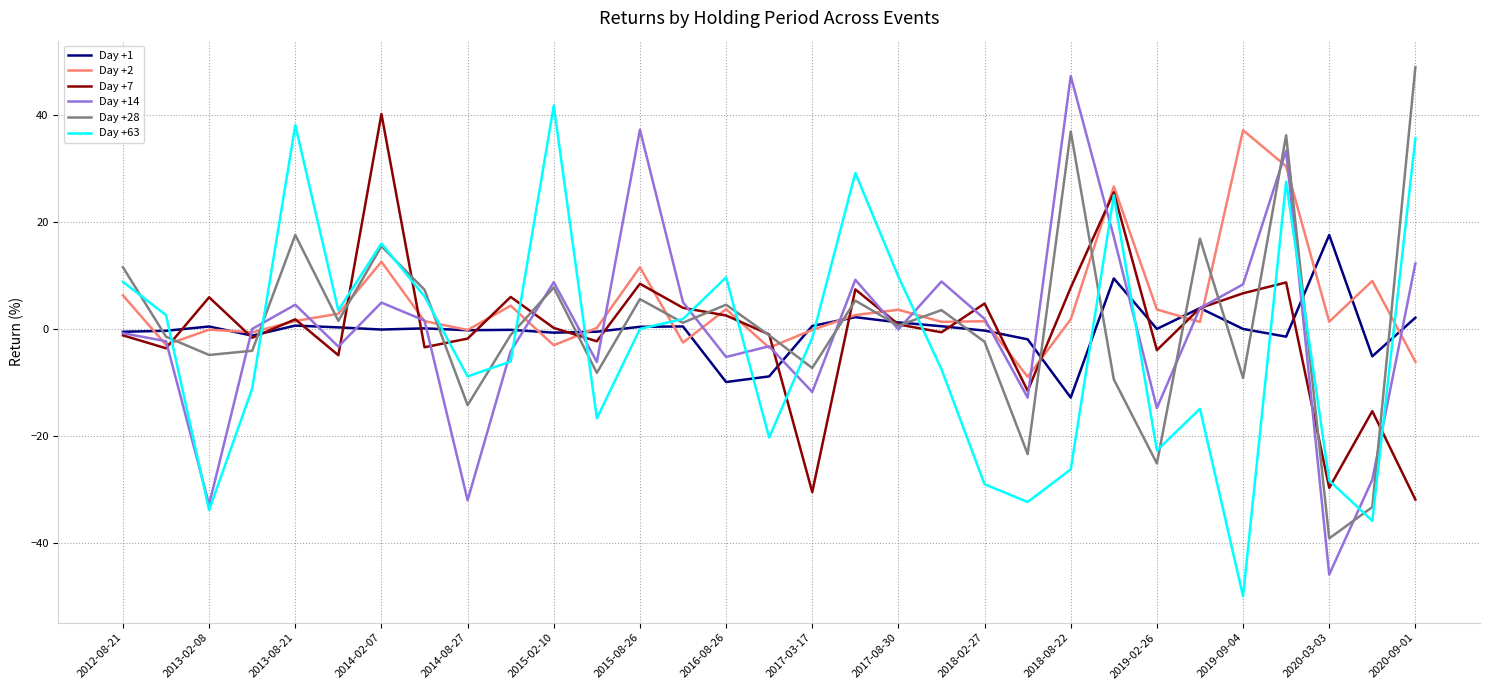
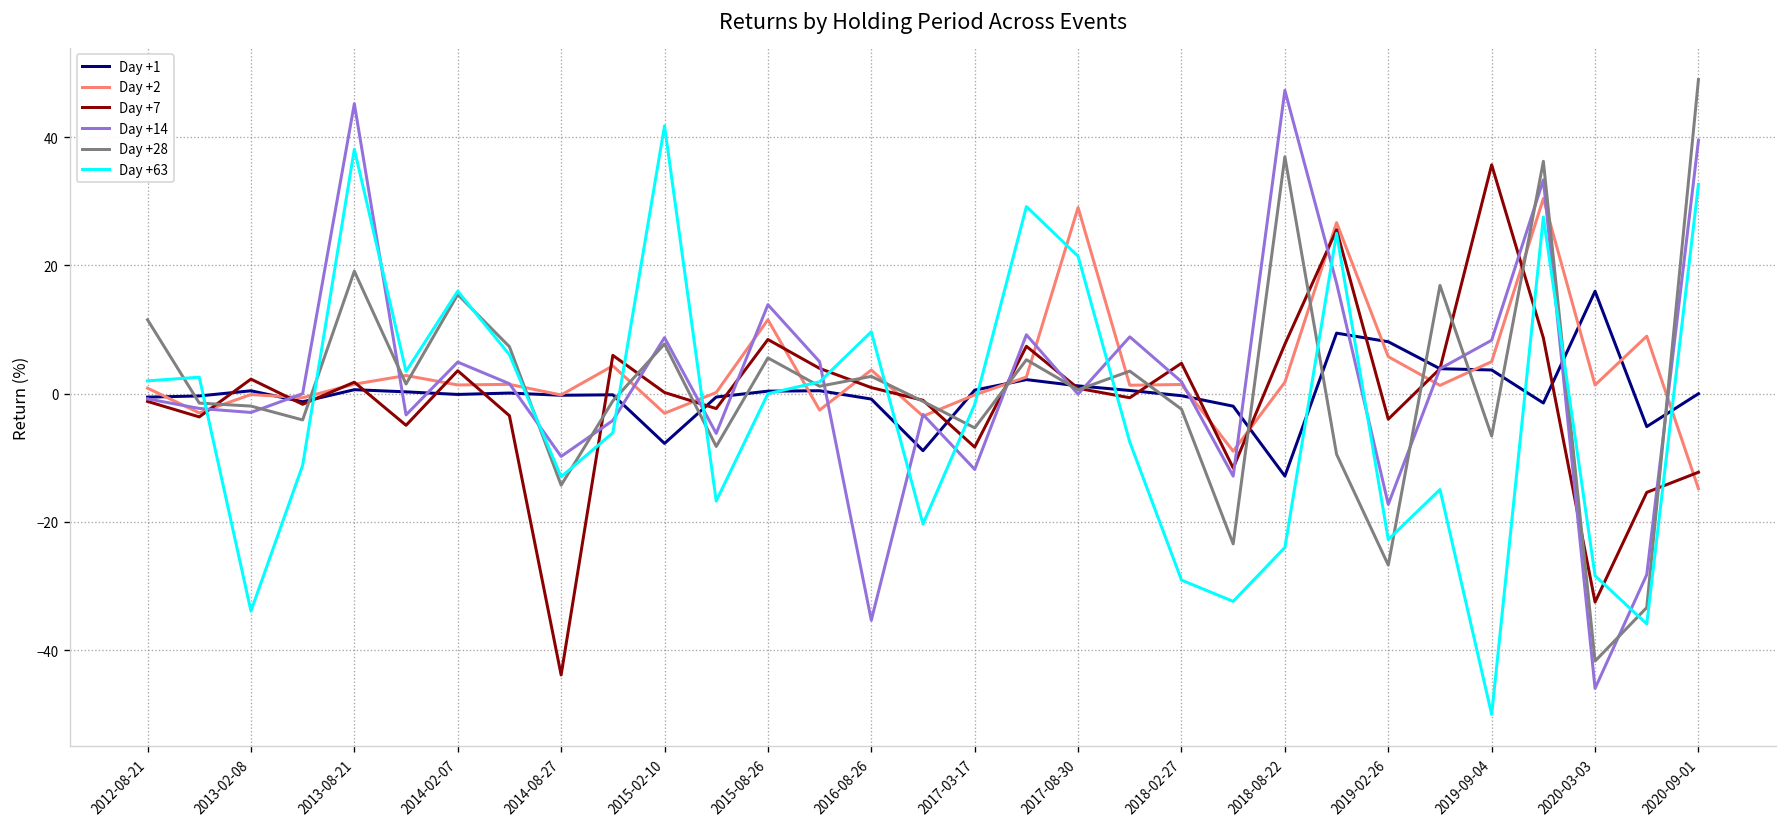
Day +2, 2012-08-21: 6 -> 1
Day +63, 2012-08-21: 9 -> 2
Day +7, 2013-02-08: 6 -> 2
Day +14, 2013-02-08: -33 -> -3
Day +28, 2013-02-08: -5 -> -2
Day +14, 2013-08-21: 5 -> 45
Day +28, 2013-08-21: 18 -> 19
Day +2, 2014-02-07: 13 -> 1
Day +7, 2014-02-07: 40 -> 4
Day +7, 2014-08-27: -2 -> -44
Day +14, 2014-08-27: -32 -> -10
Day +63, 2014-08-27: -9 -> -13
Day +1, 2015-02-10: -1 -> -8
Day +14, 2015-08-26: 37 -> 14
Day +1, 2016-08-26: -10 -> -1
Day +7, 2016-08-26: 3 -> 1
Day +14, 2016-08-26: -5 -> -35
Day +28, 2016-08-26: 5 -> 3
Day +7, 2017-03-17: -31 -> -8
Day +28, 2017-03-17: -7 -> -5
Day +2, 2017-08-30: 4 -> 29
Day +63, 2017-08-30: 10 -> 21
Day +63, 2018-08-22: -26 -> -24
Day +1, 2019-02-26: 0 -> 8
Day +2, 2019-02-26: 4 -> 6
Day +14, 2019-02-26: -15 -> -17
Day +28, 2019-02-26: -25 -> -27
Day +1, 2019-09-04: 0 -> 4
Day +2, 2019-09-04: 37 -> 5
Day +7, 2019-09-04: 7 -> 36
Day +28, 2019-09-04: -9 -> -7
Day +1, 2020-03-03: 18 -> 16
Day +7, 2020-03-03: -30 -> -32
Day +28, 2020-03-03: -39 -> -42
Day +1, 2020-09-01: 2 -> 0
Day +2, 2020-09-01: -6 -> -15
Day +7, 2020-09-01: -32 -> -12
Day +14, 2020-09-01: 12 -> 39
Day +63, 2020-09-01: 36 -> 33
